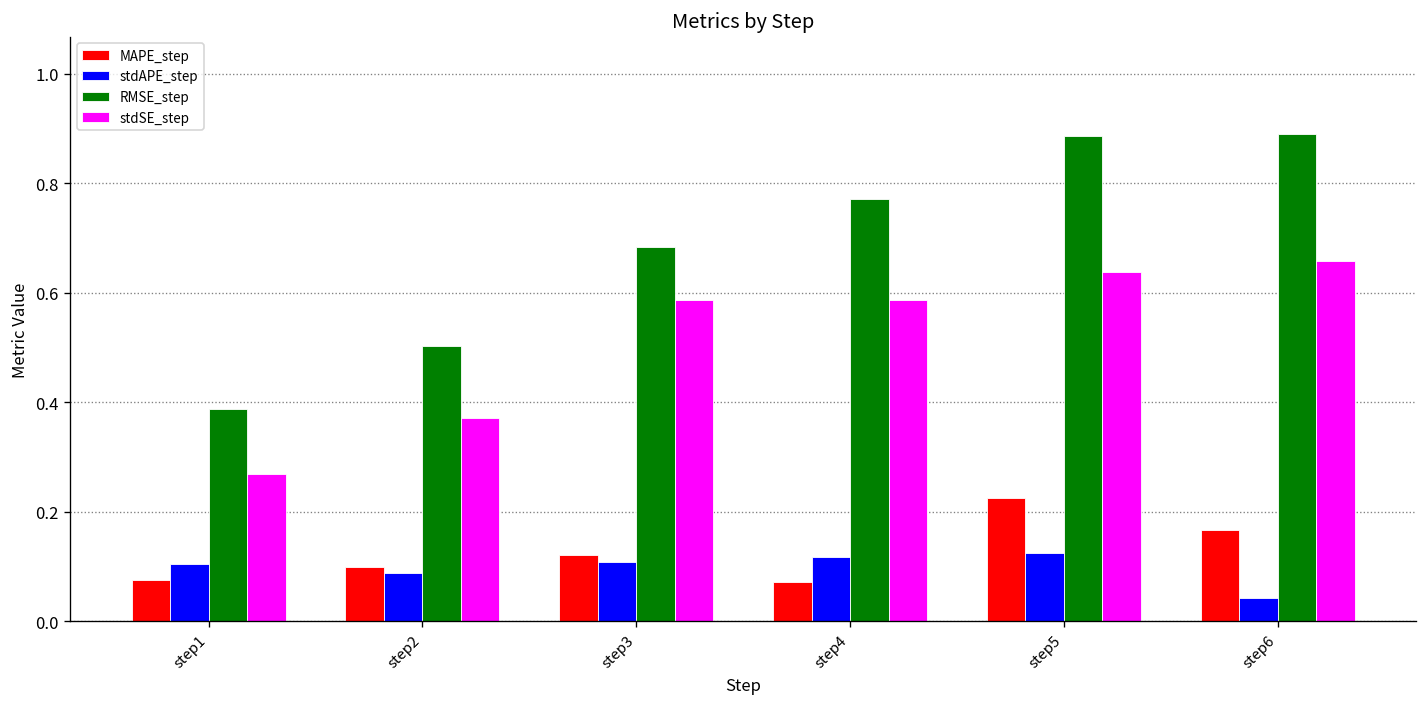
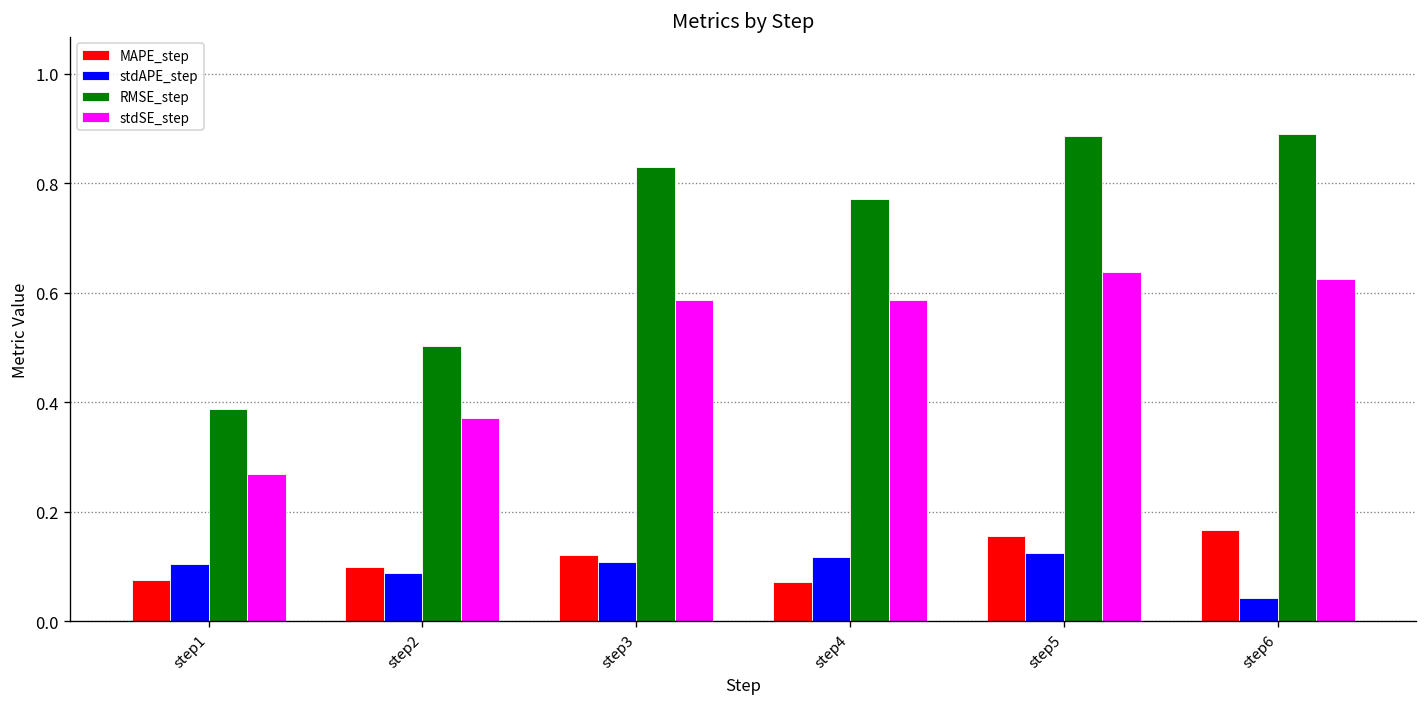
RMSE_step, step3: 0.68 -> 0.83
MAPE_step, step5: 0.23 -> 0.16
stdSE_step, step6: 0.66 -> 0.63
